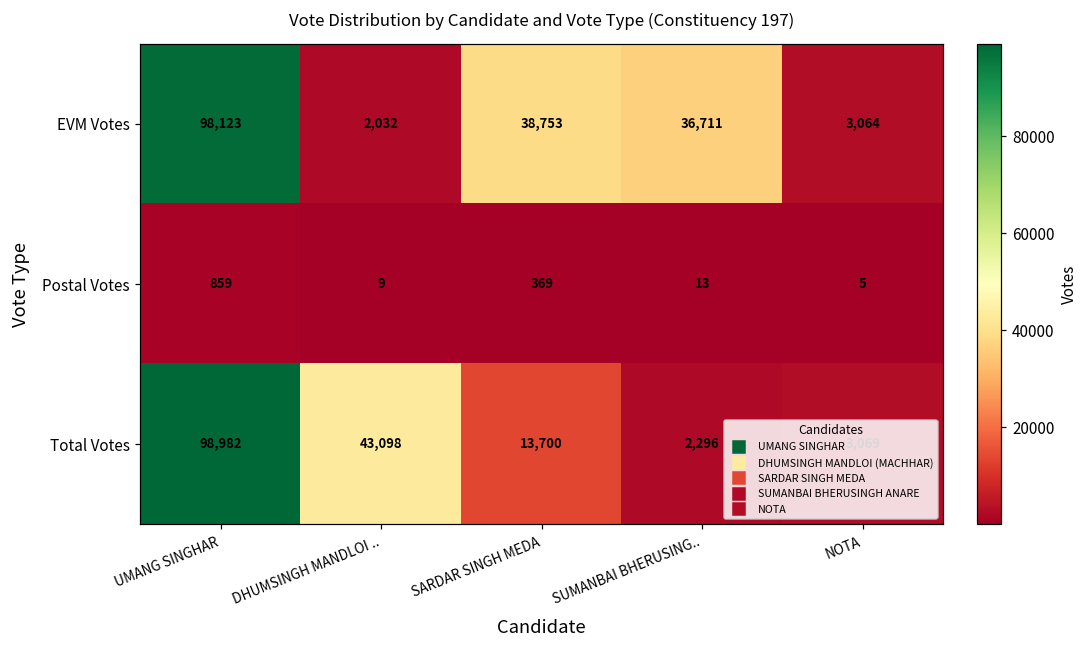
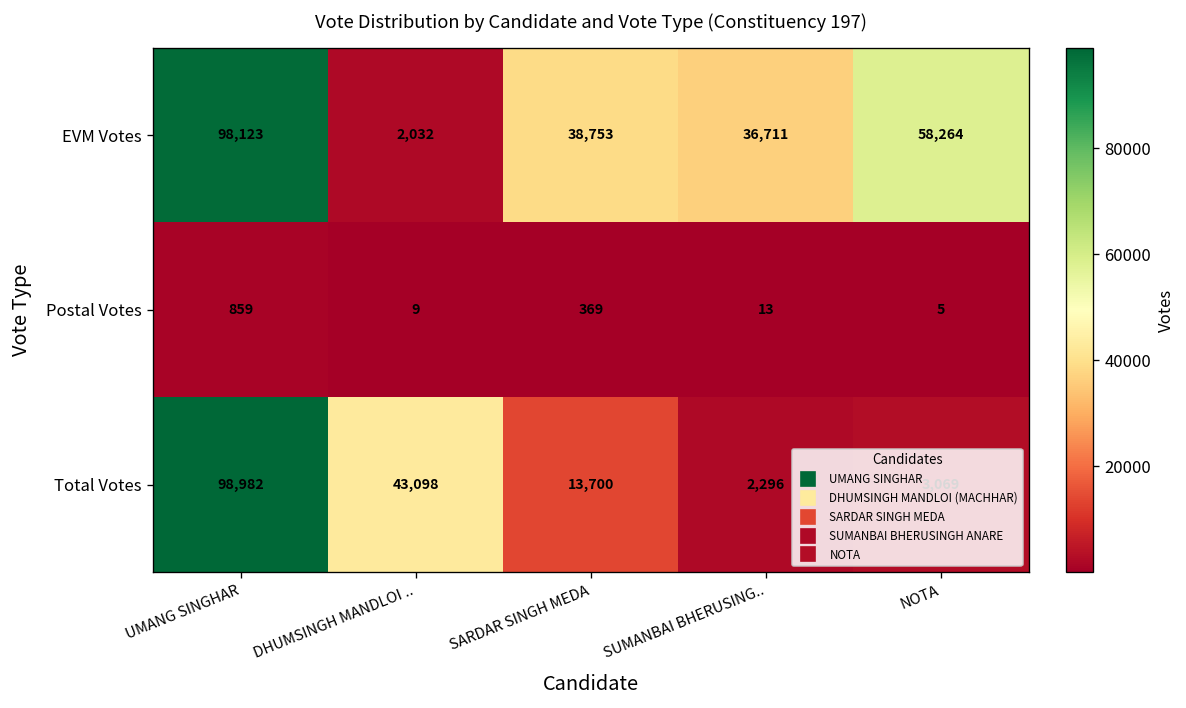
EVM Votes, NOTA: 3,064 -> 58,264
